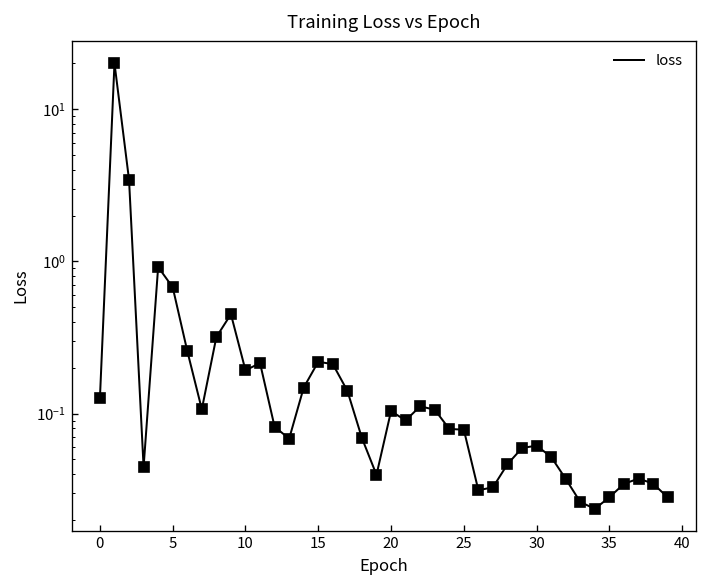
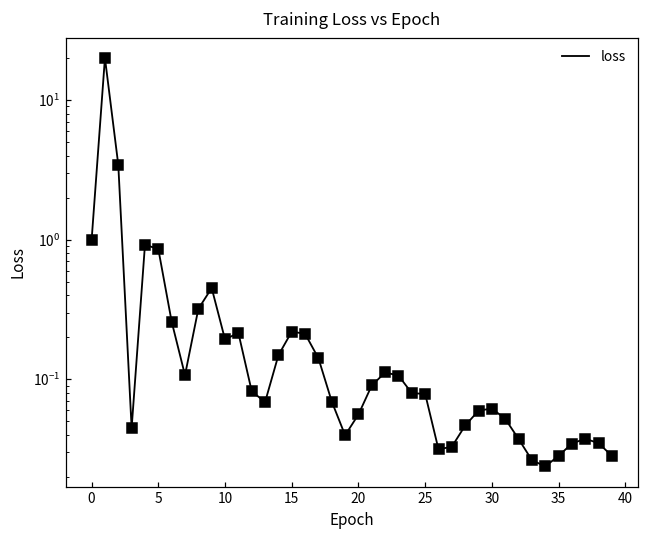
0: 0.13 -> 1.0
5: 0.7 -> 0.9
20: 0.10 -> 0.06
